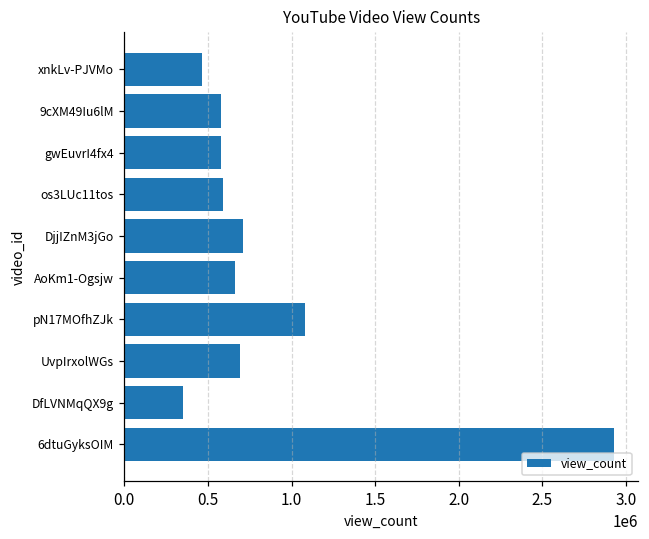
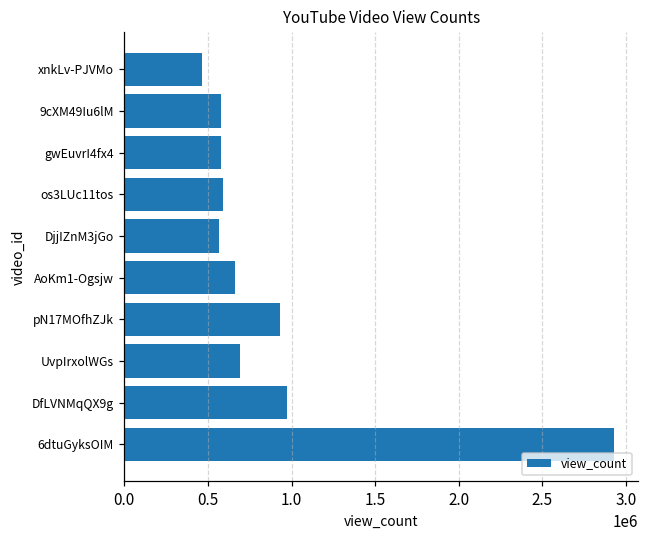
DjjIZnM3jGo: 710000 -> 570000
pN17MOfhZJk: 1080000 -> 930000
DfLVNMqQX9g: 350000 -> 970000
